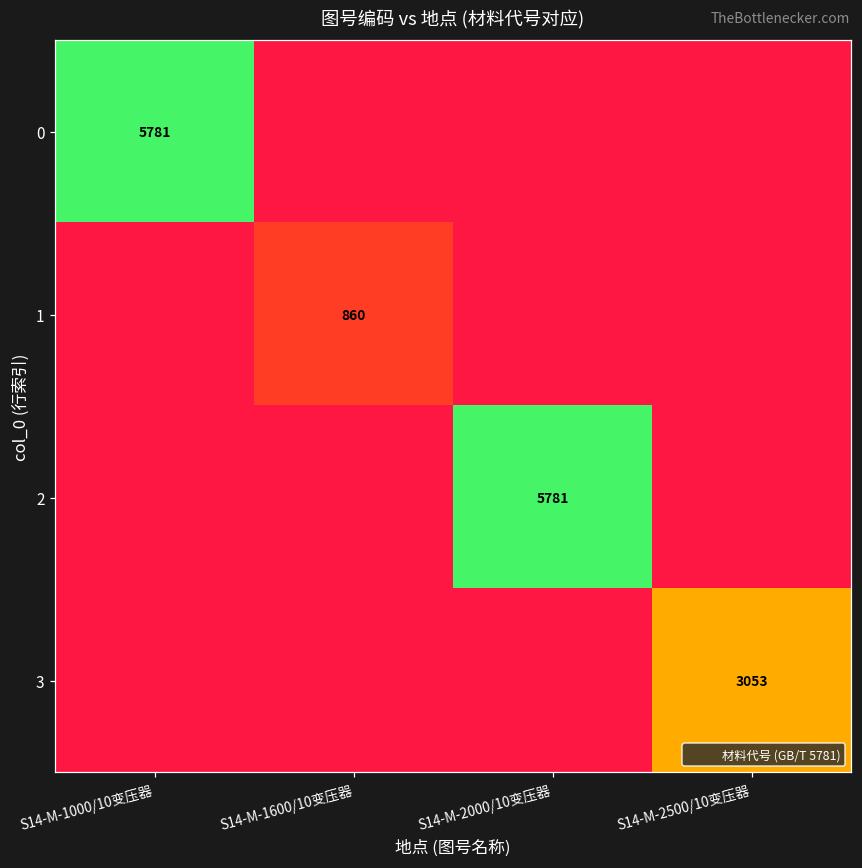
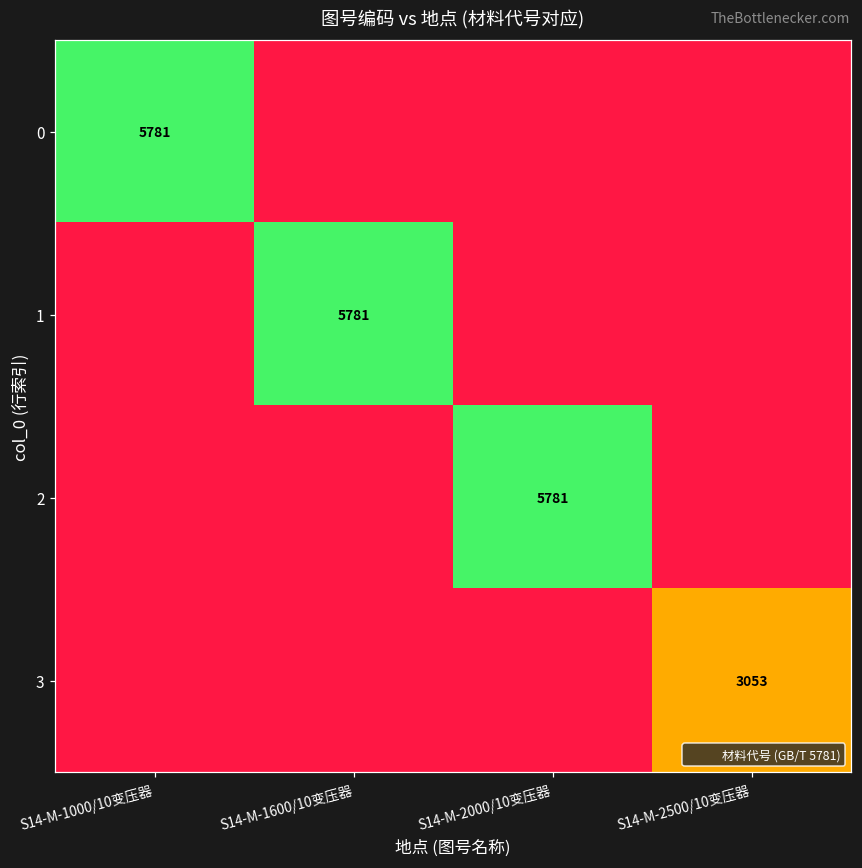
1, S14-M-1600/10变压器: 860 -> 5781
